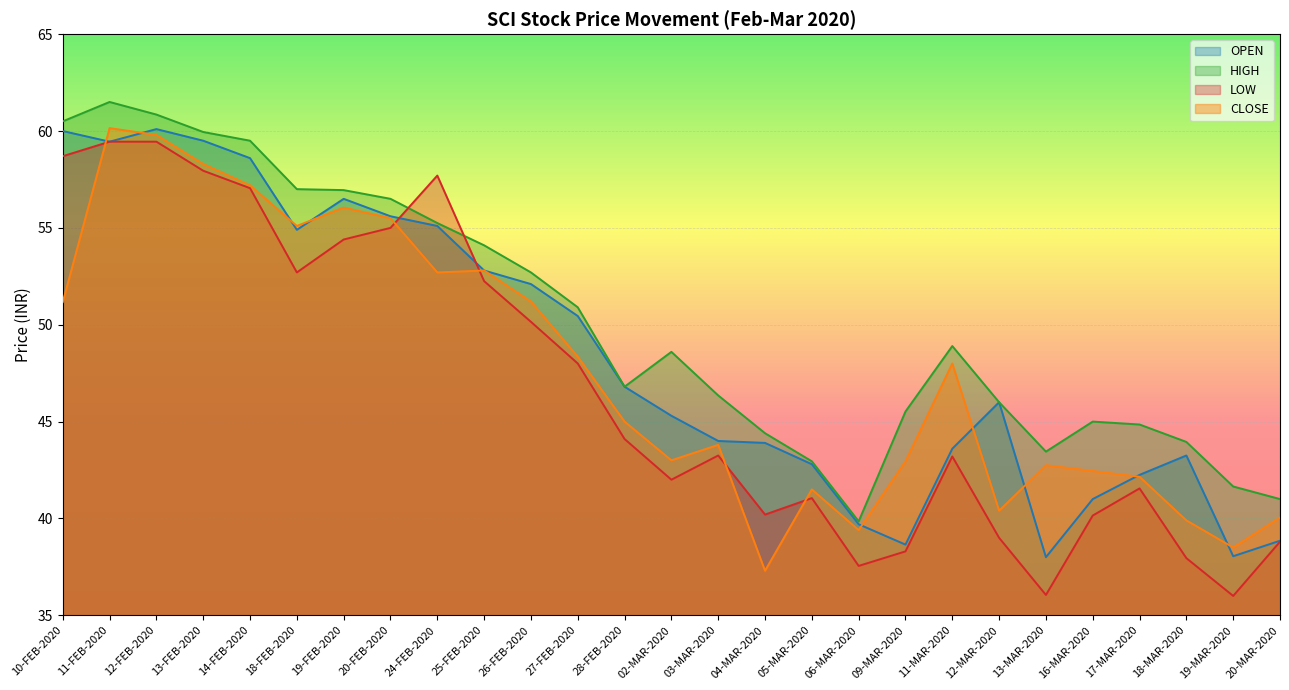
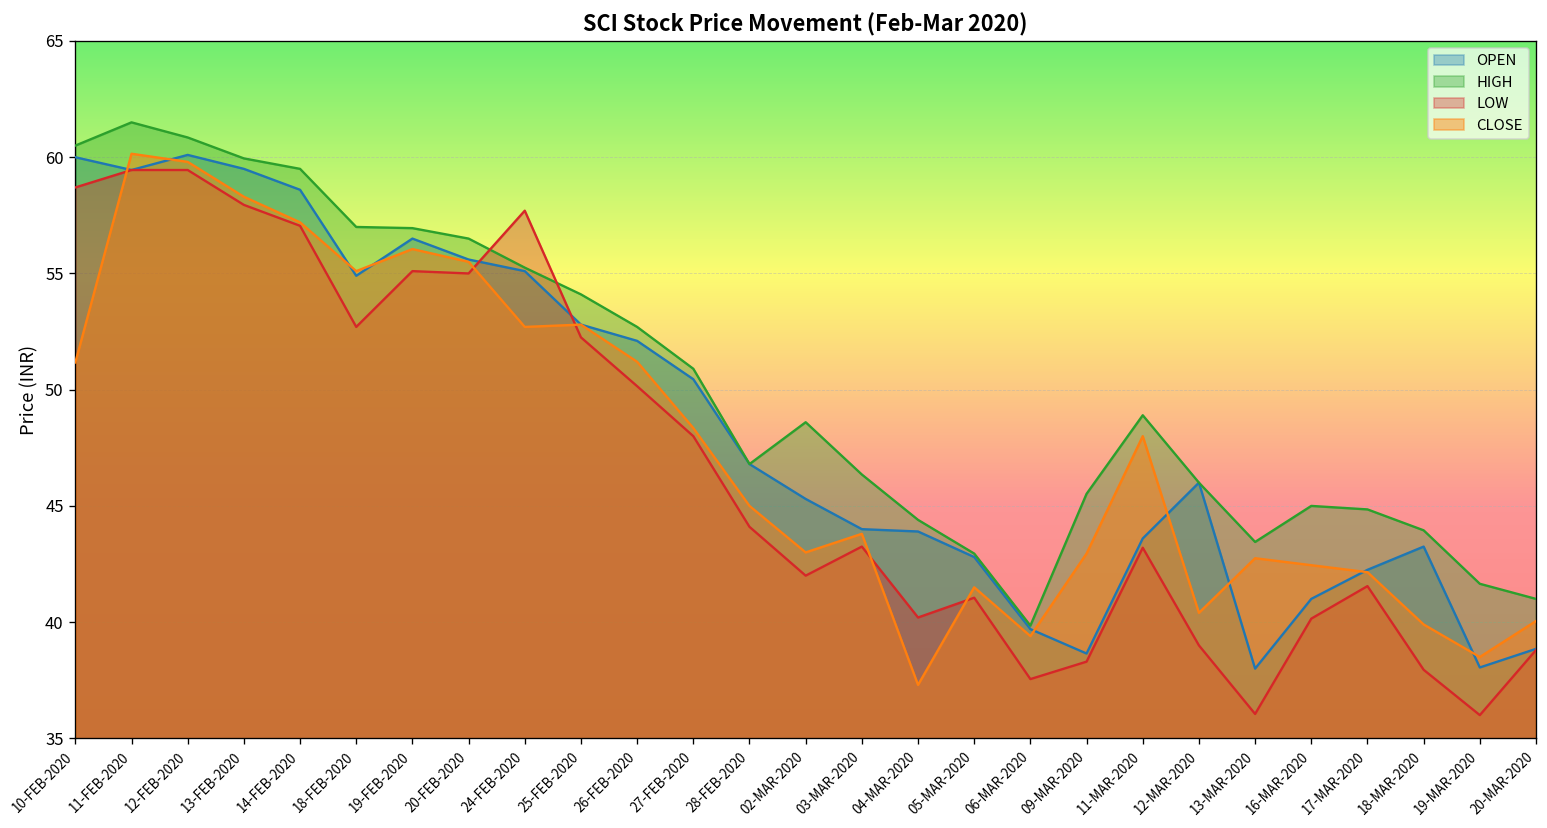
LOW, 19-FEB-2020: 54.4 -> 55.1
